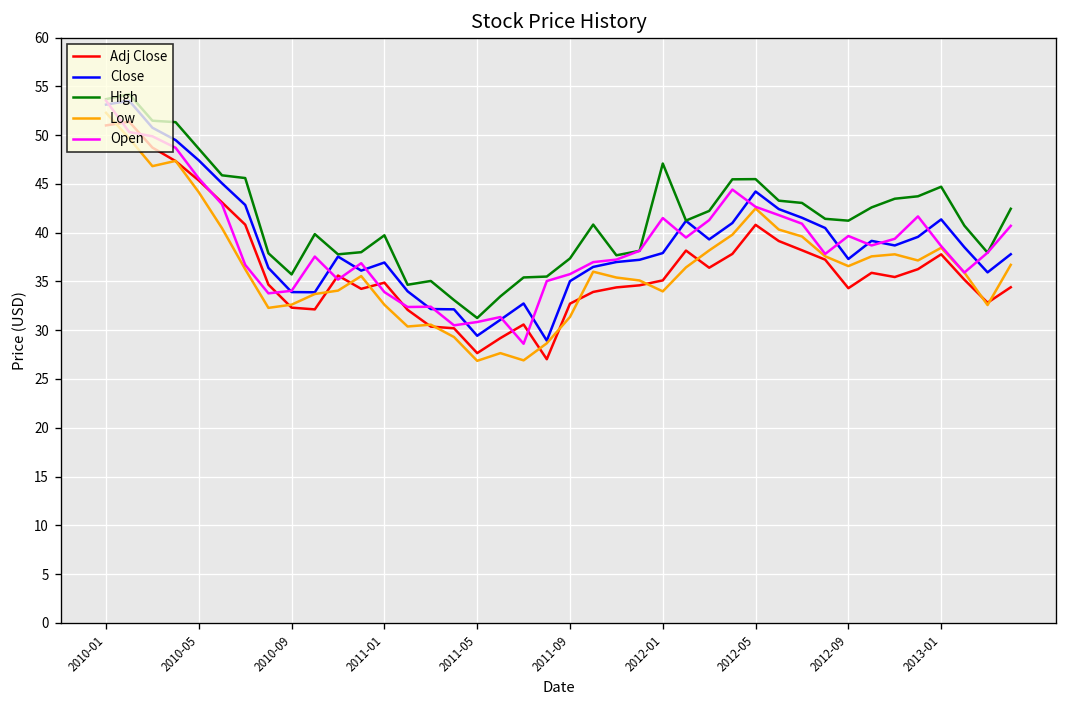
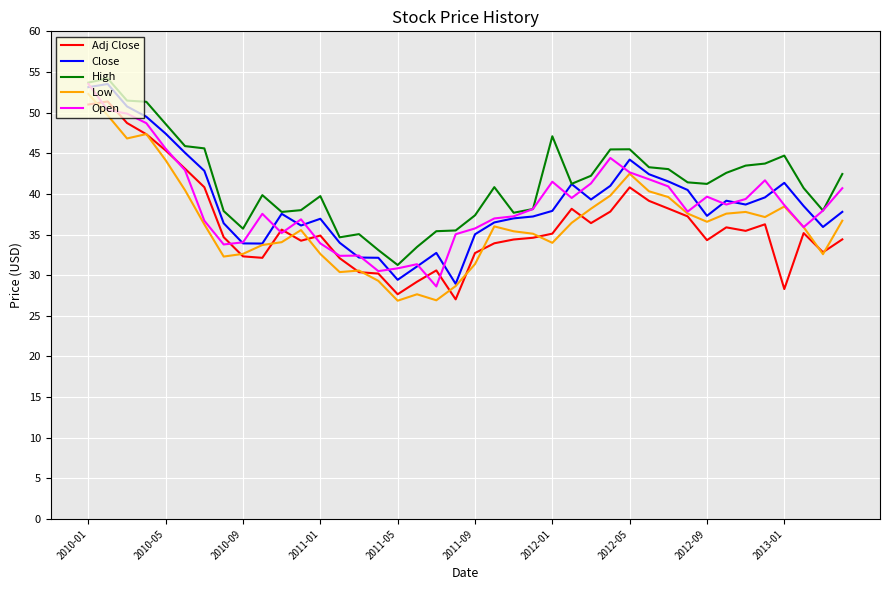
Adj Close, 2013-01: 38 -> 28
